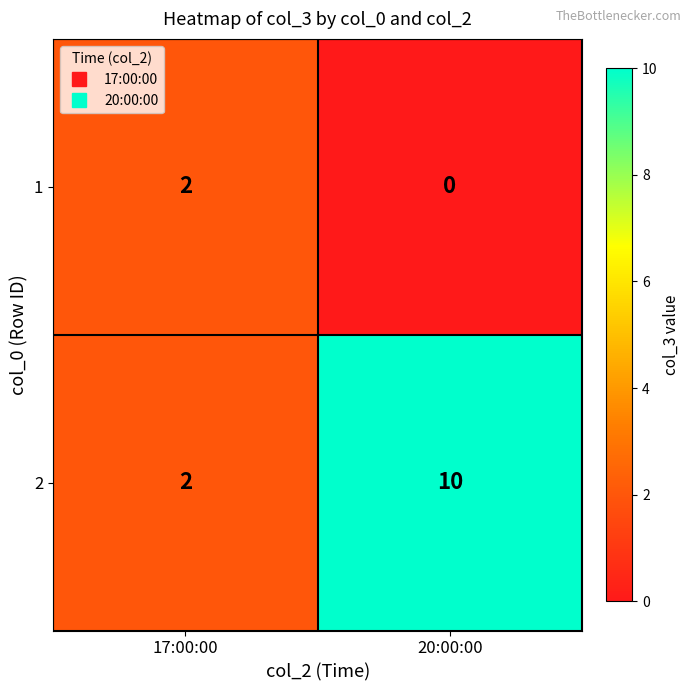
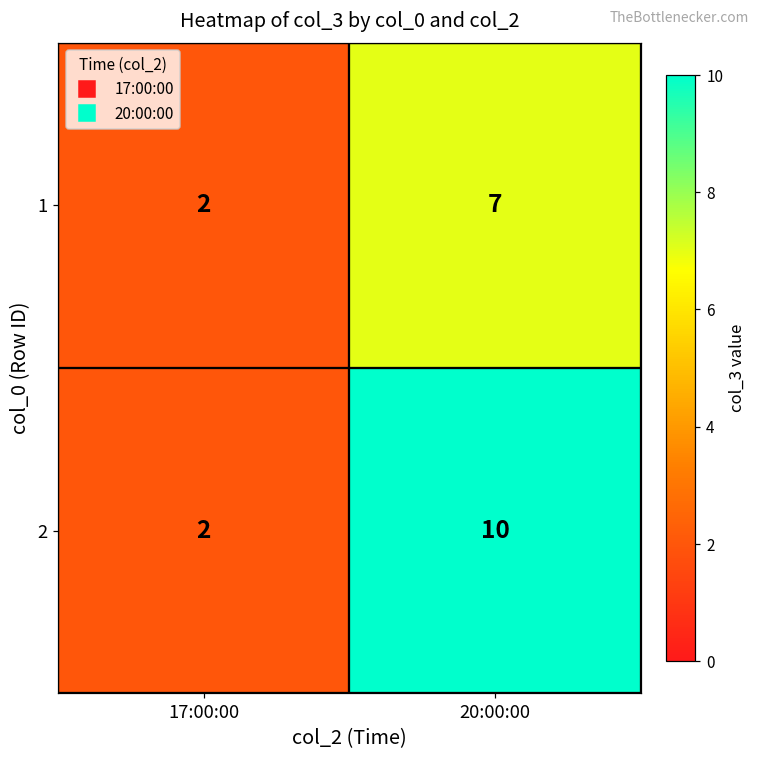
1, 20:00:00: 0 -> 7
